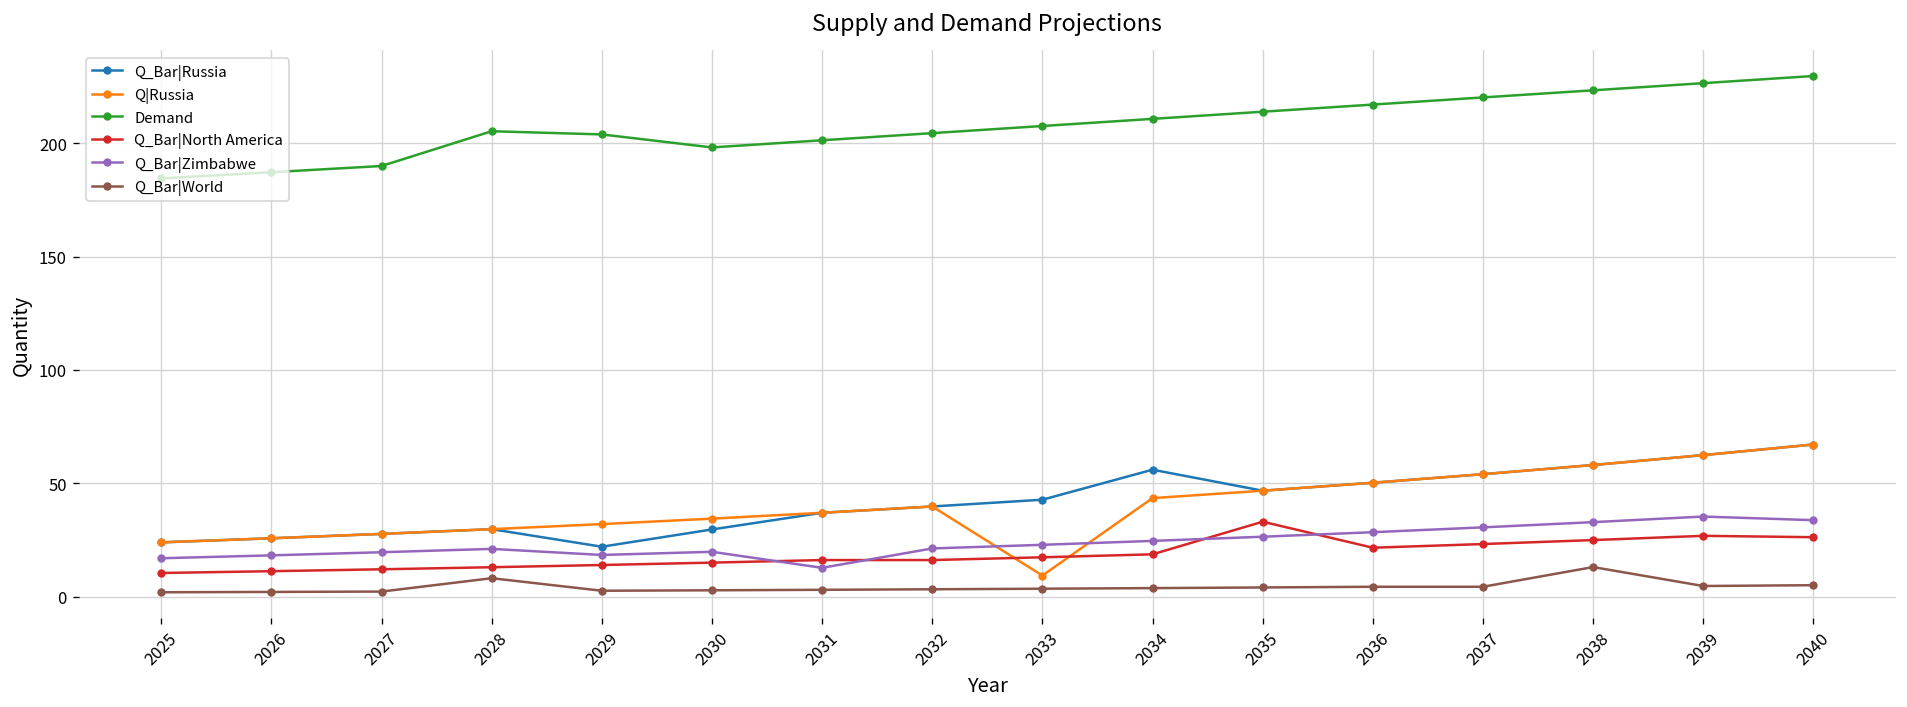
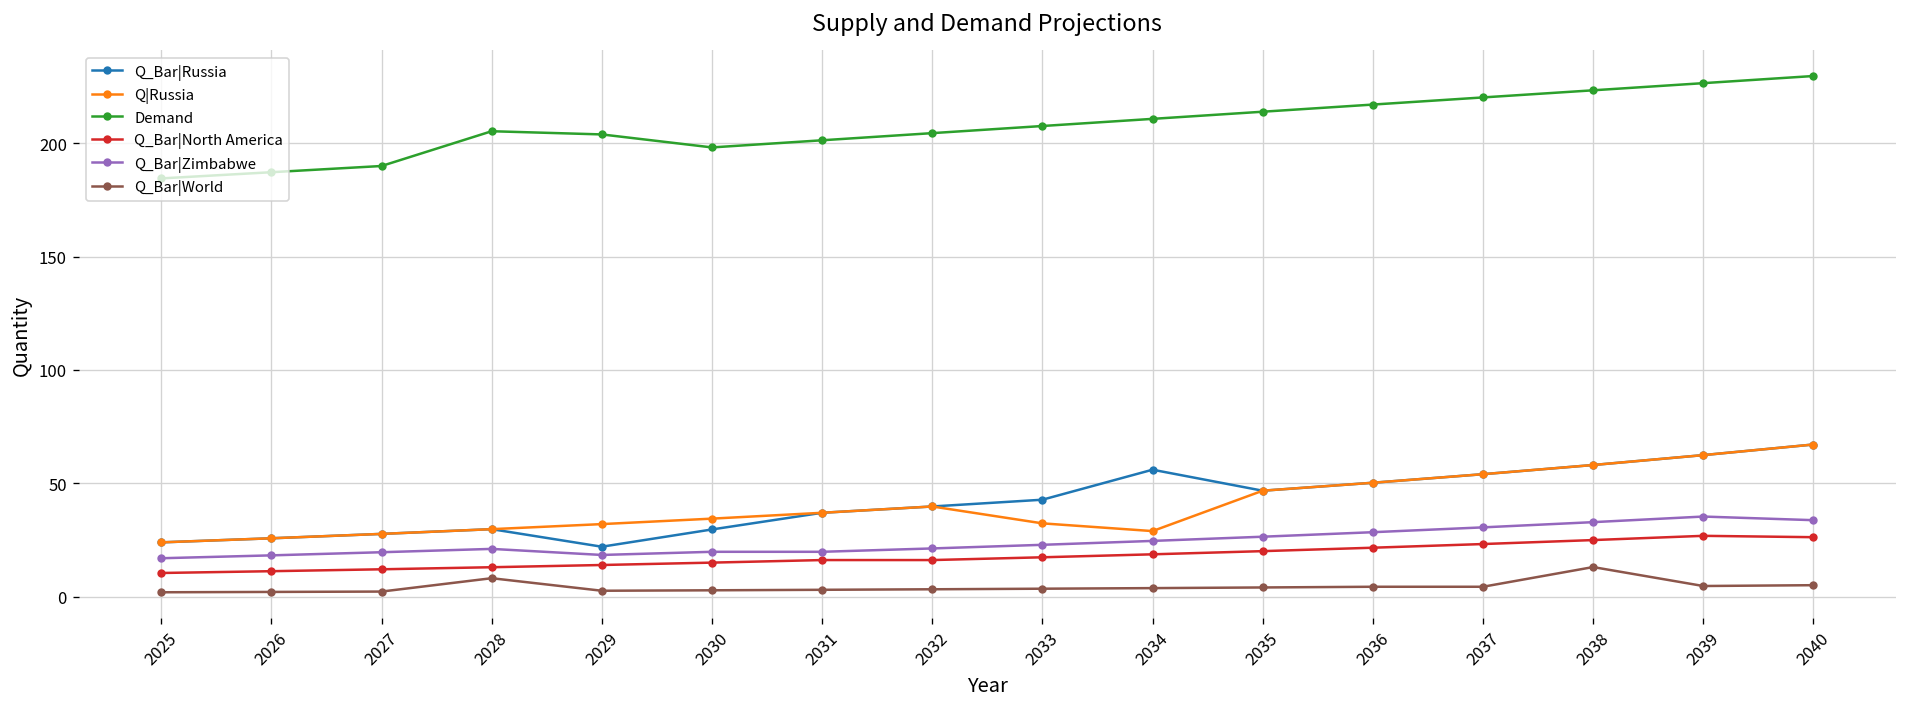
Q_Bar|Zimbabwe, 2031: 13 -> 20
Q|Russia, 2033: 9 -> 32
Q|Russia, 2034: 44 -> 29
Q_Bar|North America, 2035: 33 -> 20
